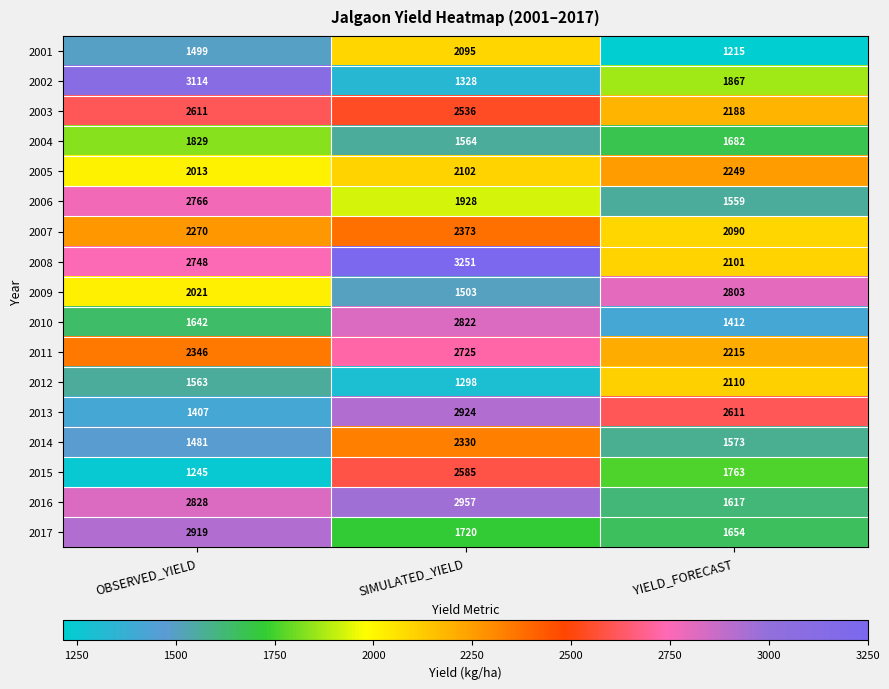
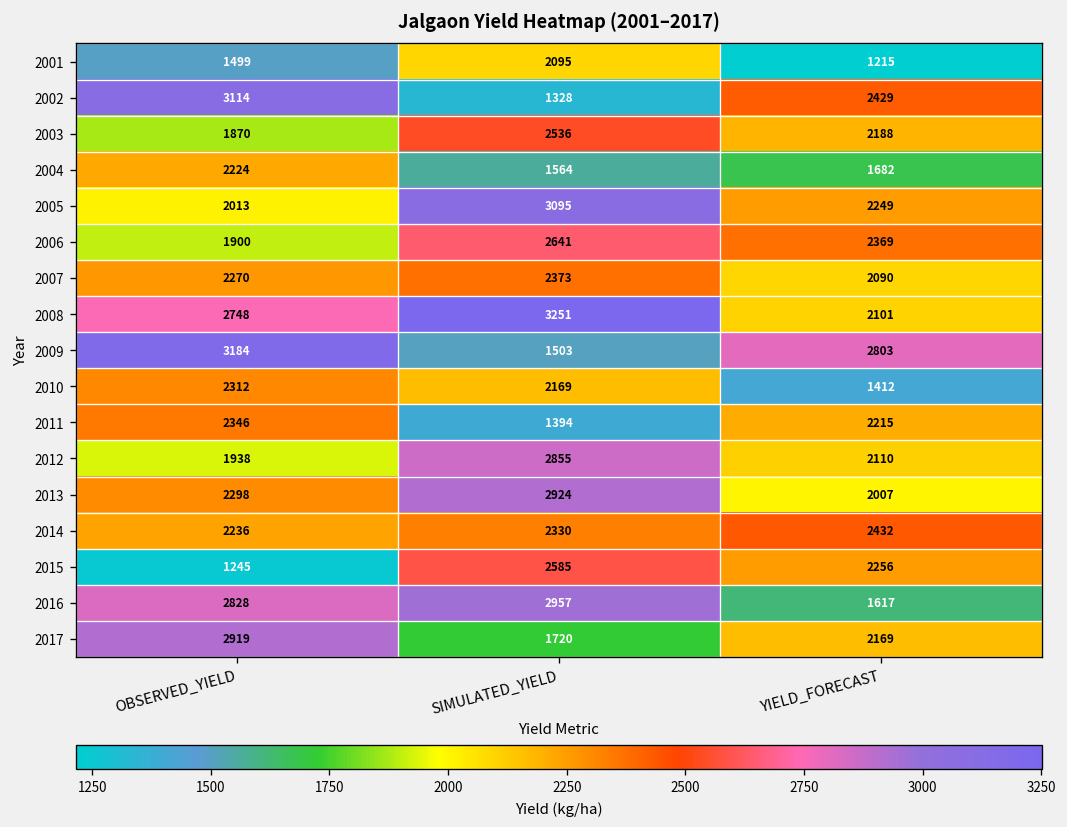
2002, YIELD_FORECAST: 1867 -> 2429
2003, OBSERVED_YIELD: 2611 -> 1870
2004, OBSERVED_YIELD: 1829 -> 2224
2005, SIMULATED_YIELD: 2102 -> 3095
2006, OBSERVED_YIELD: 2766 -> 1900
2006, SIMULATED_YIELD: 1928 -> 2641
2006, YIELD_FORECAST: 1559 -> 2369
2009, OBSERVED_YIELD: 2021 -> 3184
2010, OBSERVED_YIELD: 1642 -> 2312
2010, SIMULATED_YIELD: 2822 -> 2169
2011, SIMULATED_YIELD: 2725 -> 1394
2012, OBSERVED_YIELD: 1563 -> 1938
2012, SIMULATED_YIELD: 1298 -> 2855
2013, OBSERVED_YIELD: 1407 -> 2298
2013, YIELD_FORECAST: 2611 -> 2007
2014, OBSERVED_YIELD: 1481 -> 2236
2014, YIELD_FORECAST: 1573 -> 2432
2015, YIELD_FORECAST: 1763 -> 2256
2017, YIELD_FORECAST: 1654 -> 2169
